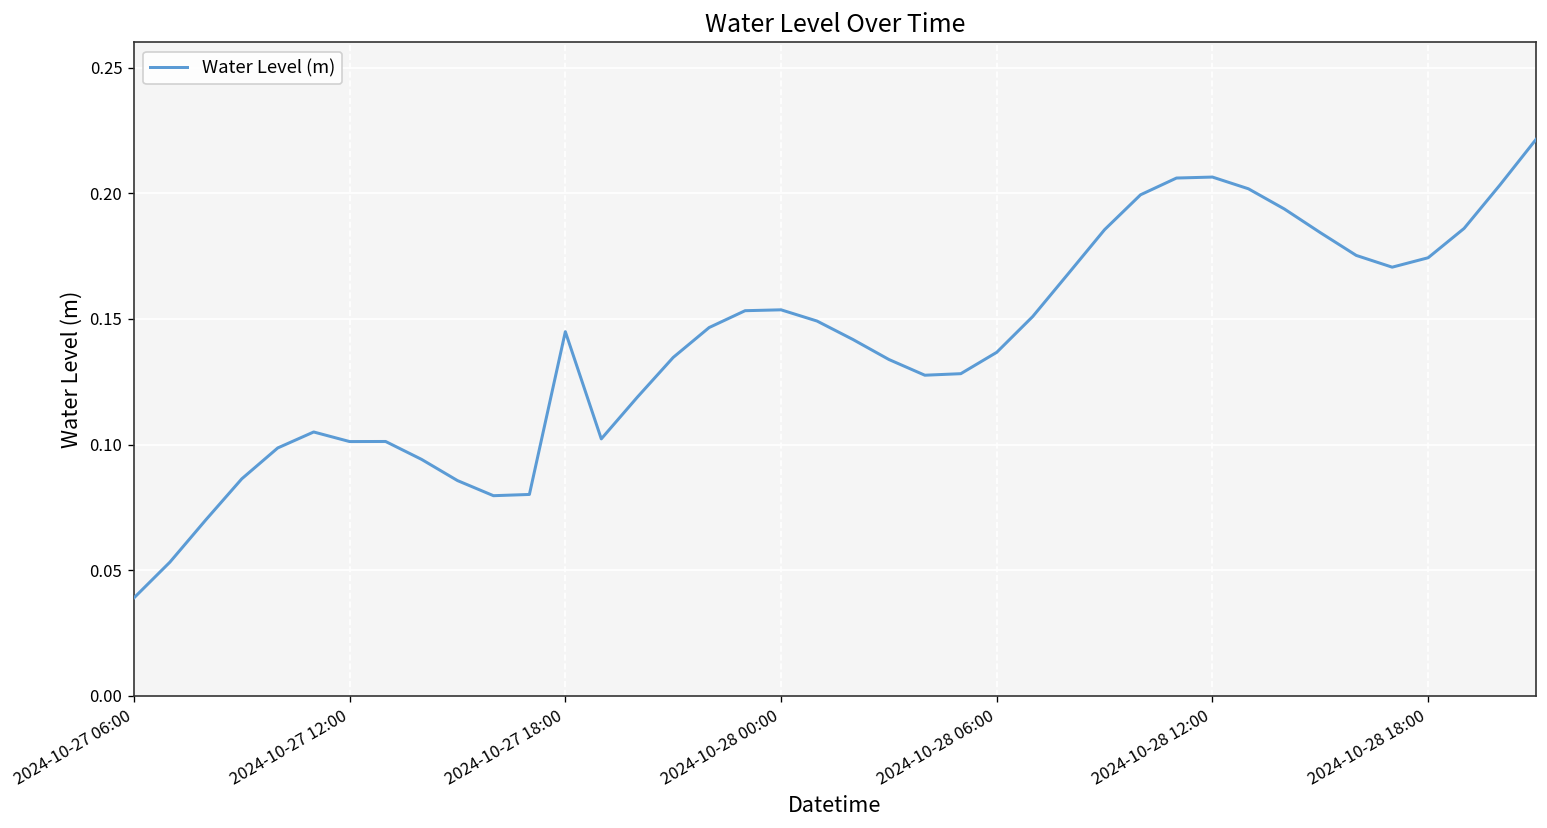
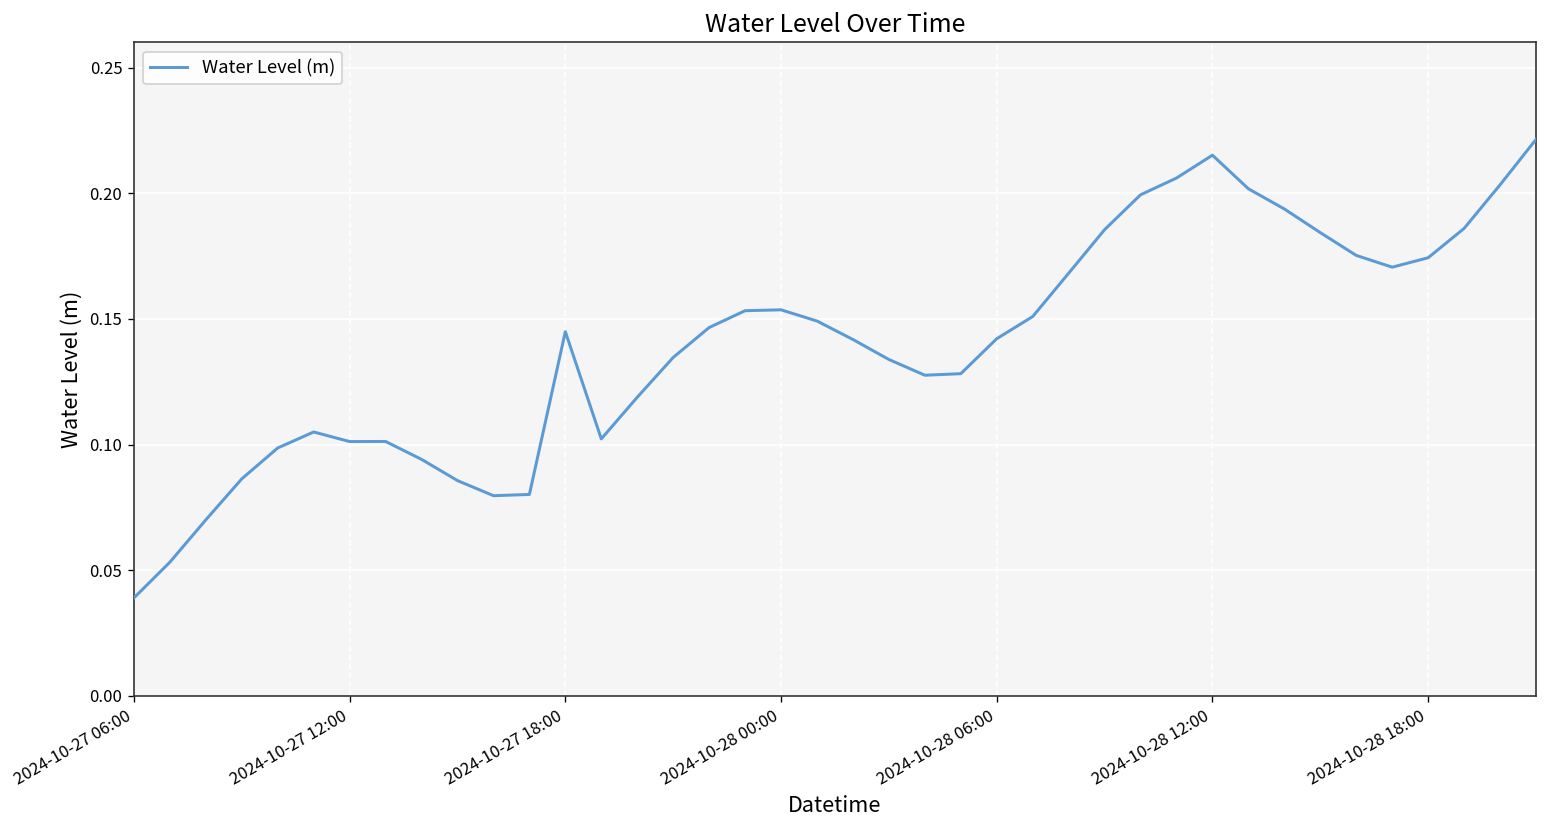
2024-10-28 06:00: 0.137 -> 0.142
2024-10-28 12:00: 0.206 -> 0.215
